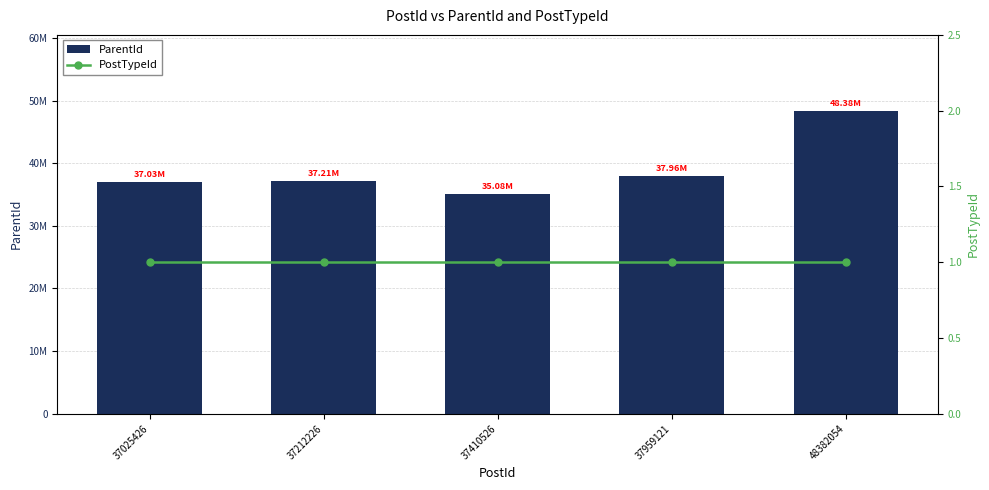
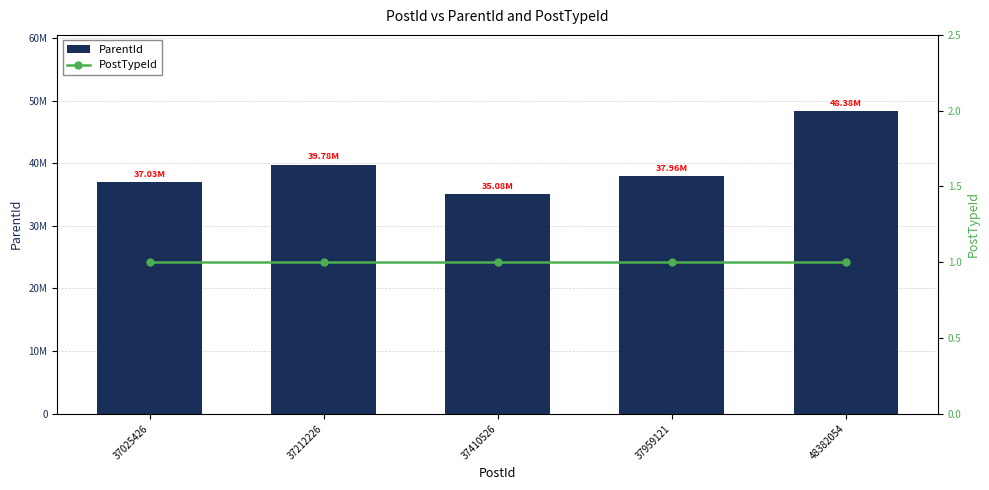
ParentId, 37212226: 37.21M -> 39.78M
